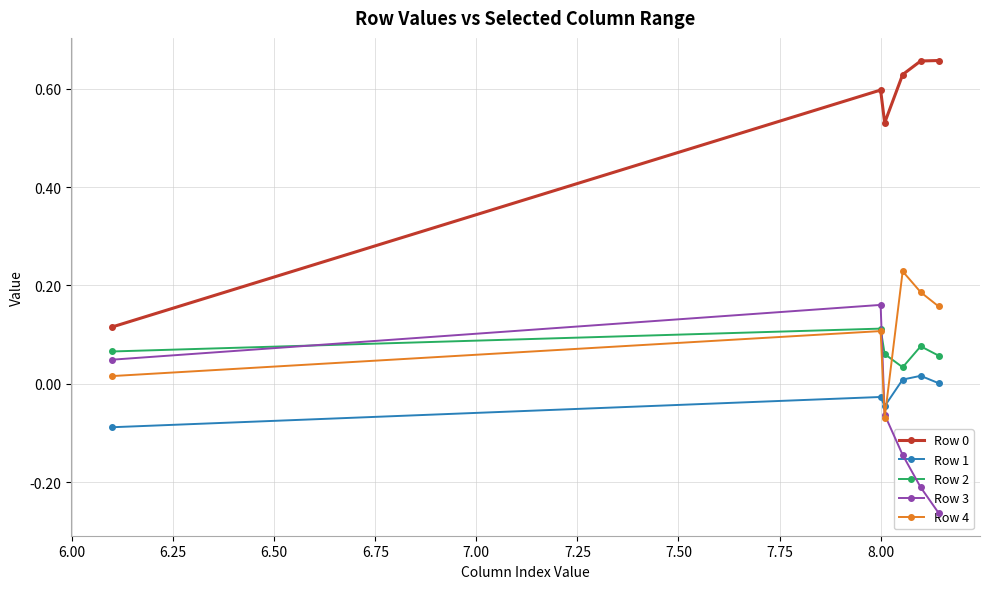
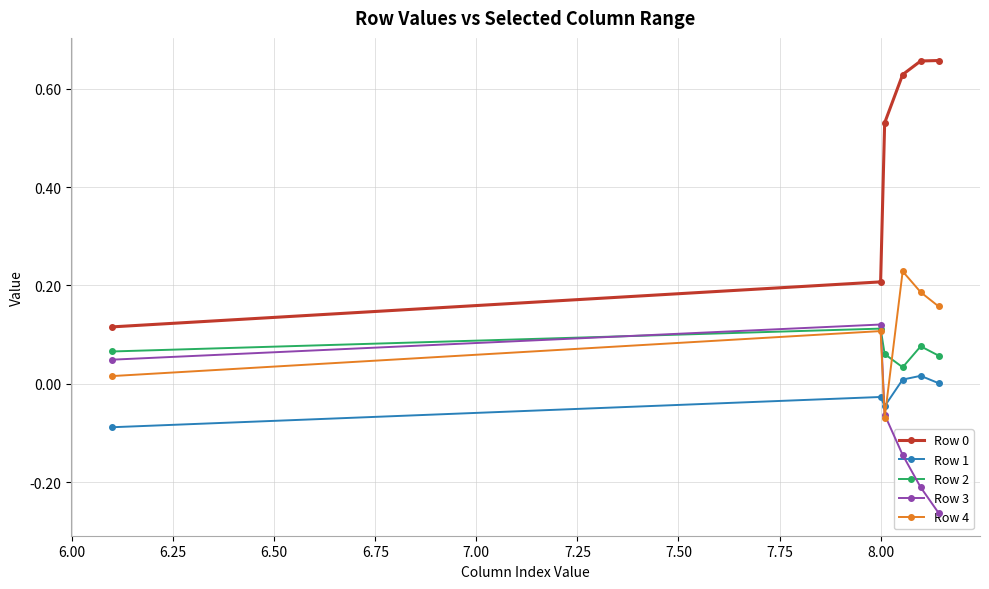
Row 0, 8.00: 0.60 -> 0.21
Row 3, 8.00: 0.16 -> 0.12
